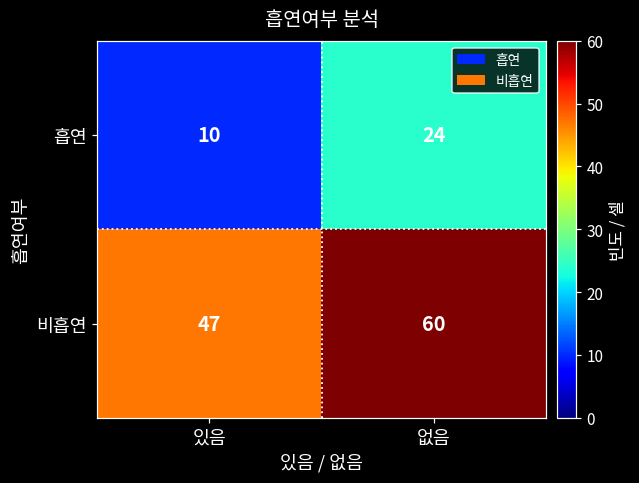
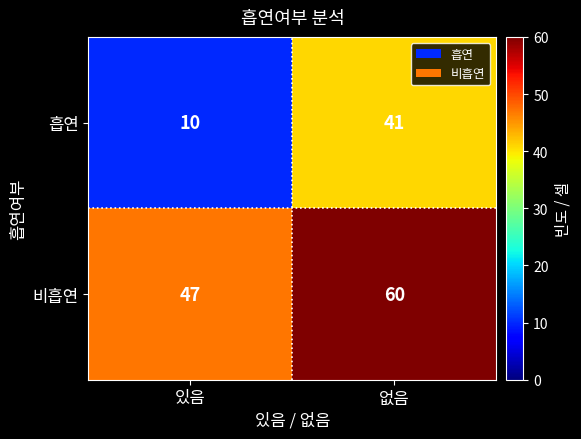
흡연, 없음: 24 -> 41
